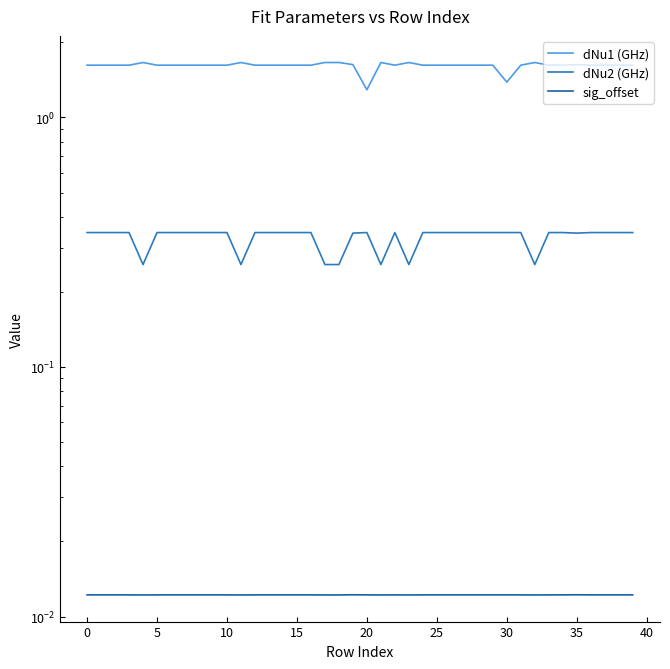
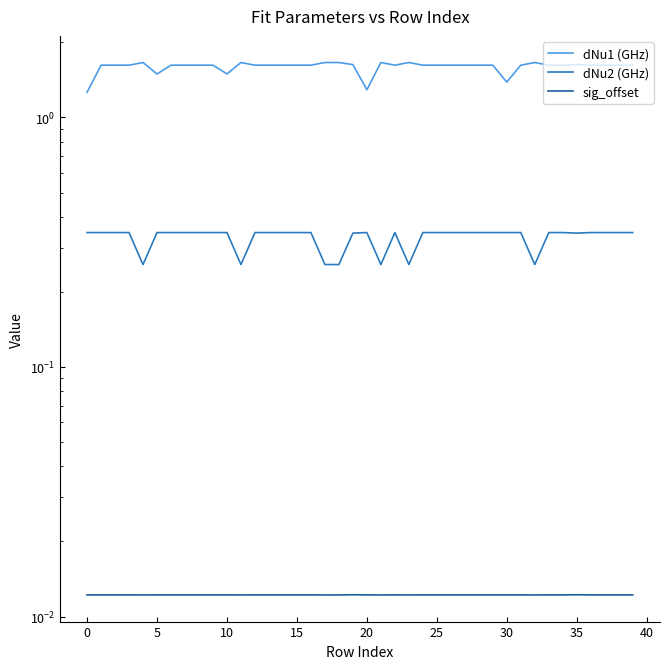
dNu1 (GHz), 0: 1.6 -> 1.3
dNu1 (GHz), 5: 1.6 -> 1.5
dNu1 (GHz), 10: 1.6 -> 1.5
